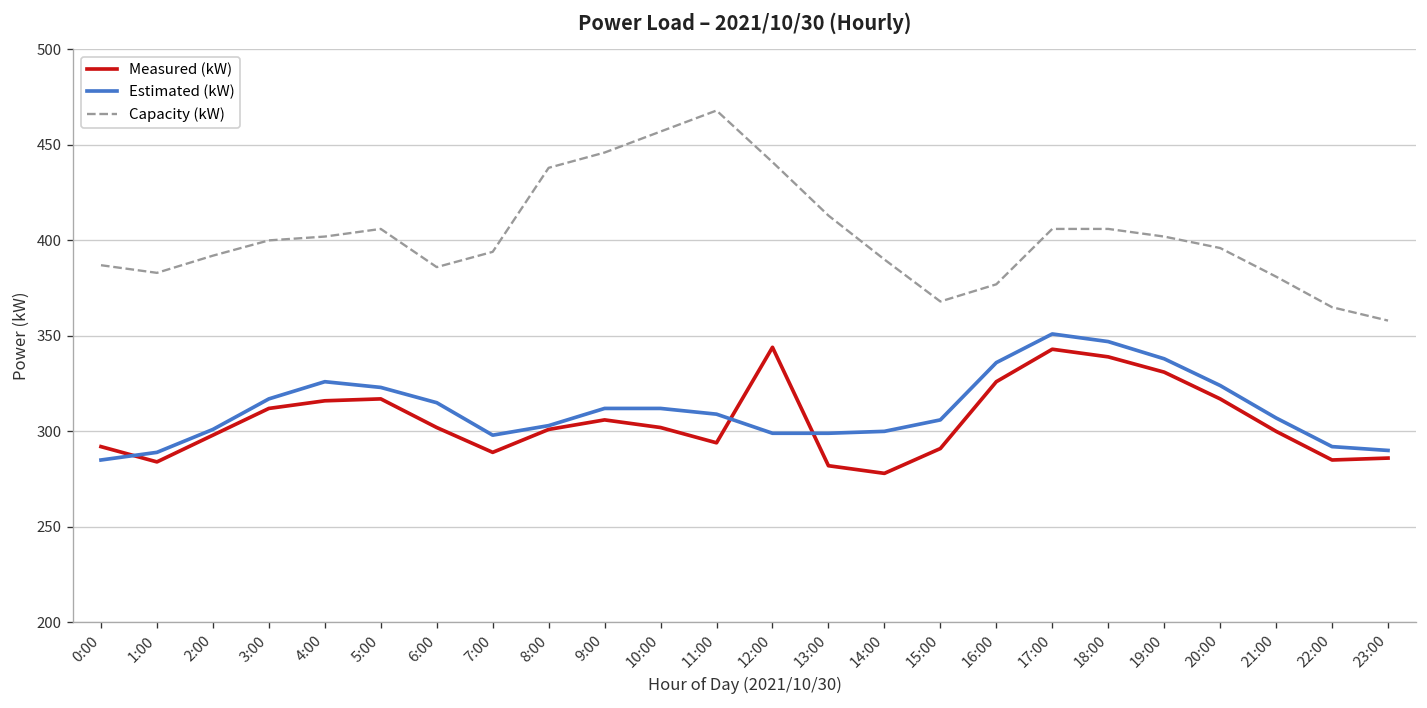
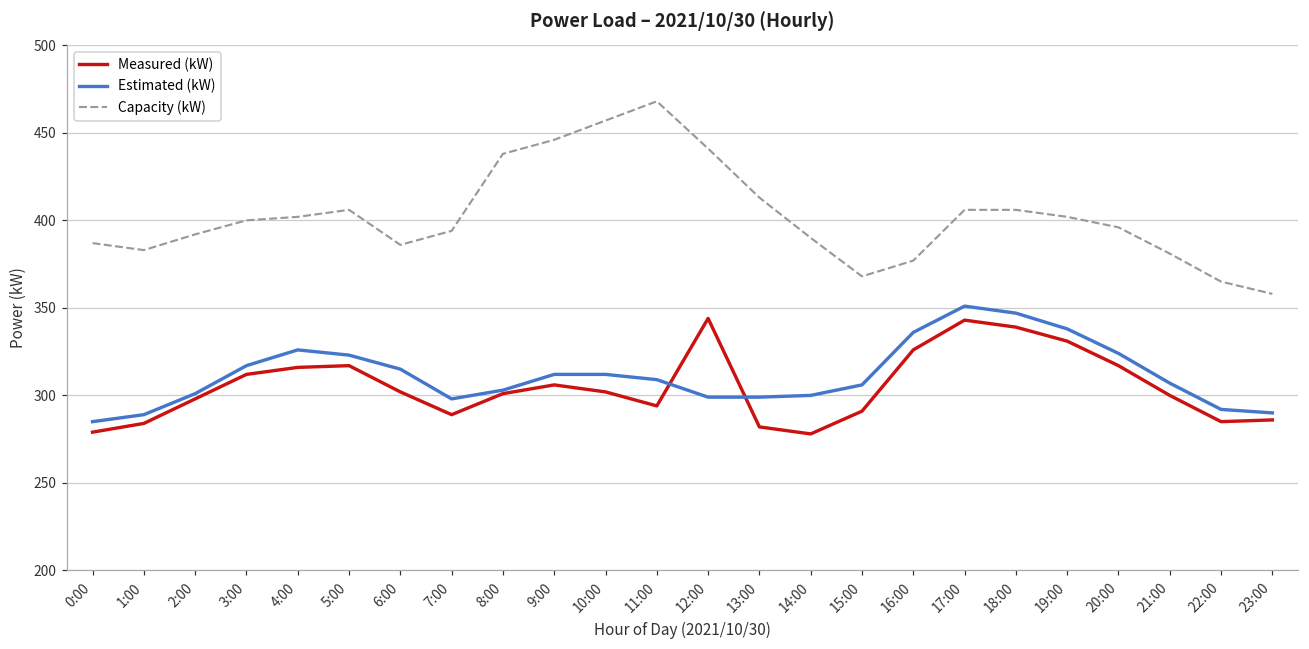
Measured (kW), 0:00: 292 -> 279
